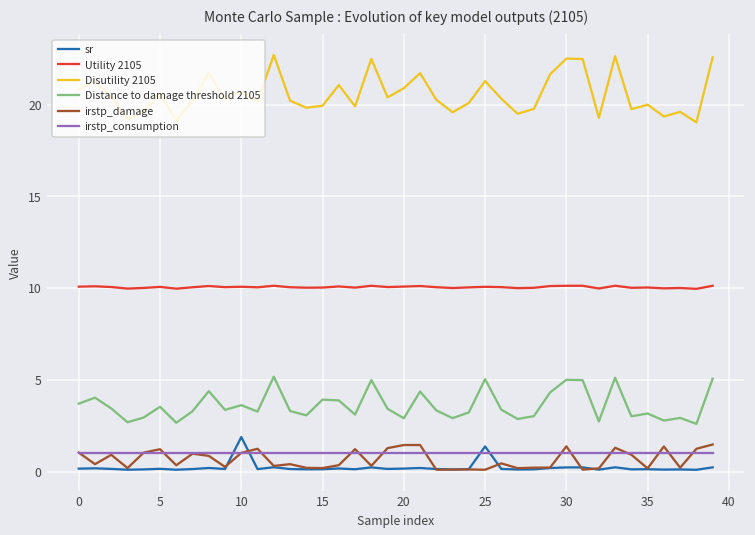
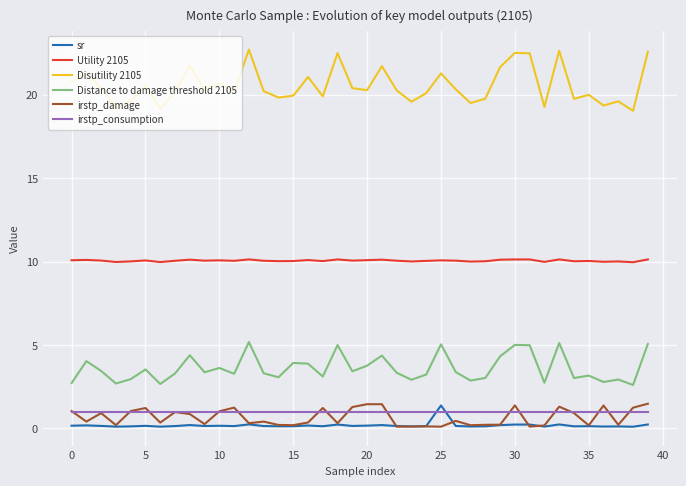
Distance to damage threshold 2105, 0: 3.7 -> 2.7
sr, 10: 1.9 -> 0.2
Disutility 2105, 20: 20.9 -> 20.3
Distance to damage threshold 2105, 20: 2.9 -> 3.8
